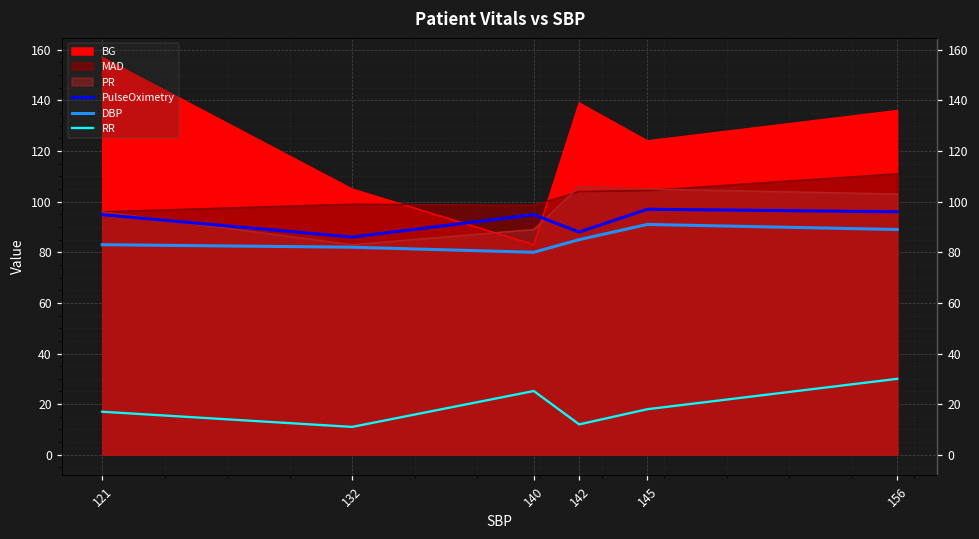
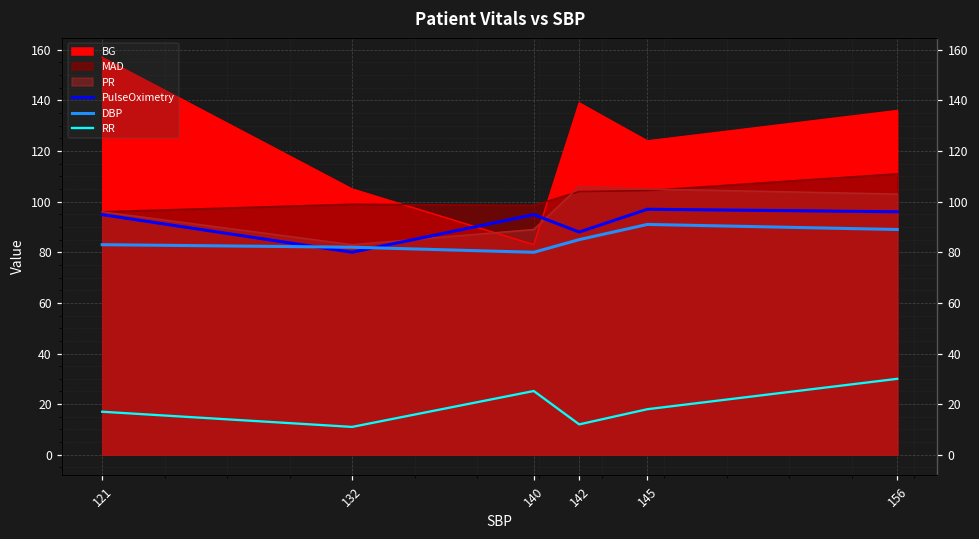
PulseOximetry, 132: 86 -> 80
